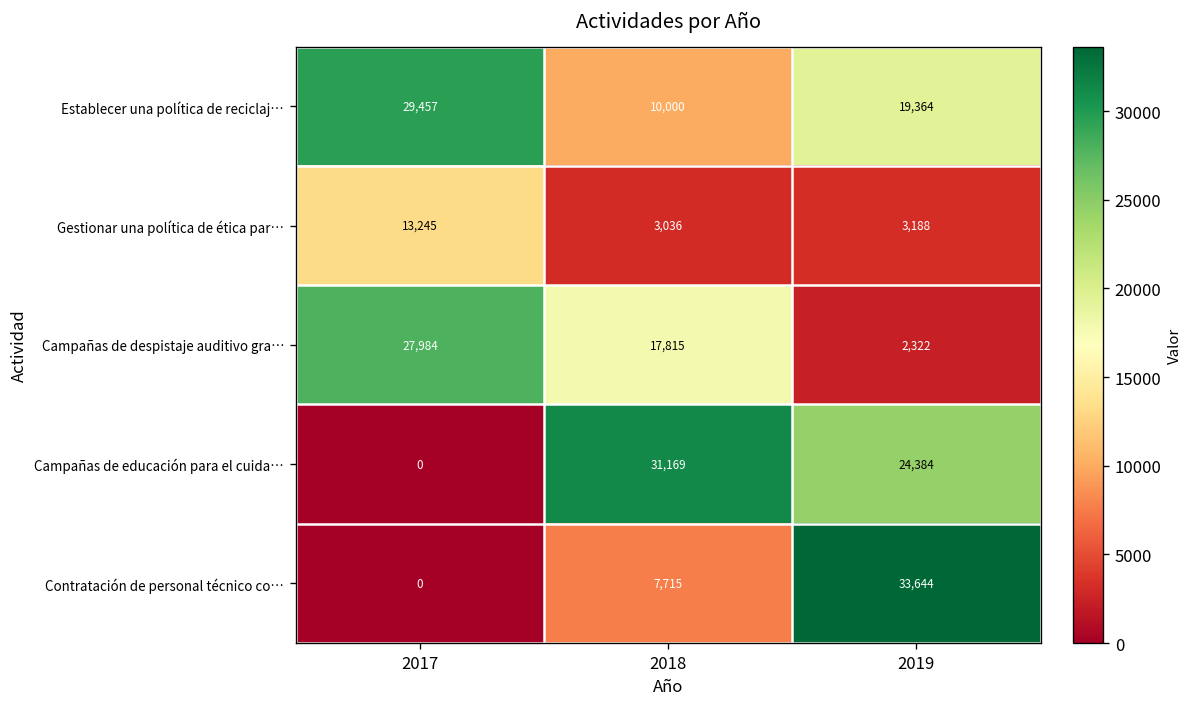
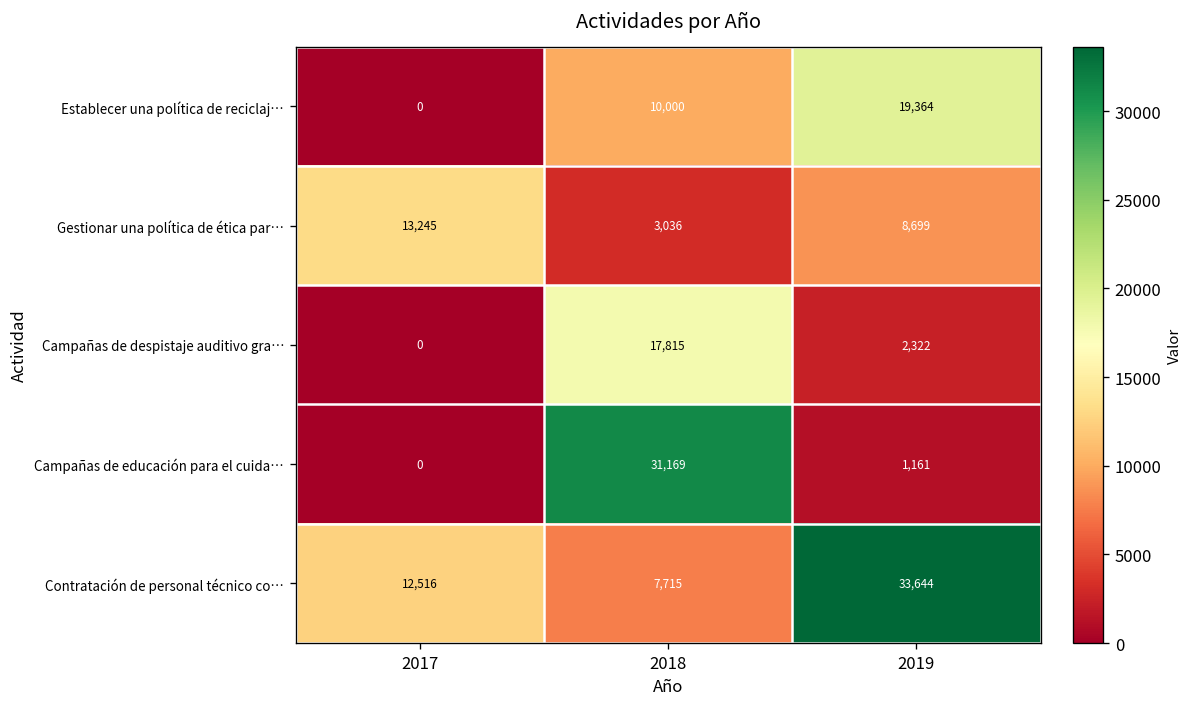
Establecer una política de reciclaj…, 2017: 29,457 -> 0
Gestionar una política de ética par…, 2019: 3,188 -> 8,699
Campañas de despistaje auditivo gra…, 2017: 27,984 -> 0
Campañas de educación para el cuida…, 2019: 24,384 -> 1,161
Contratación de personal técnico co…, 2017: 0 -> 12,516
